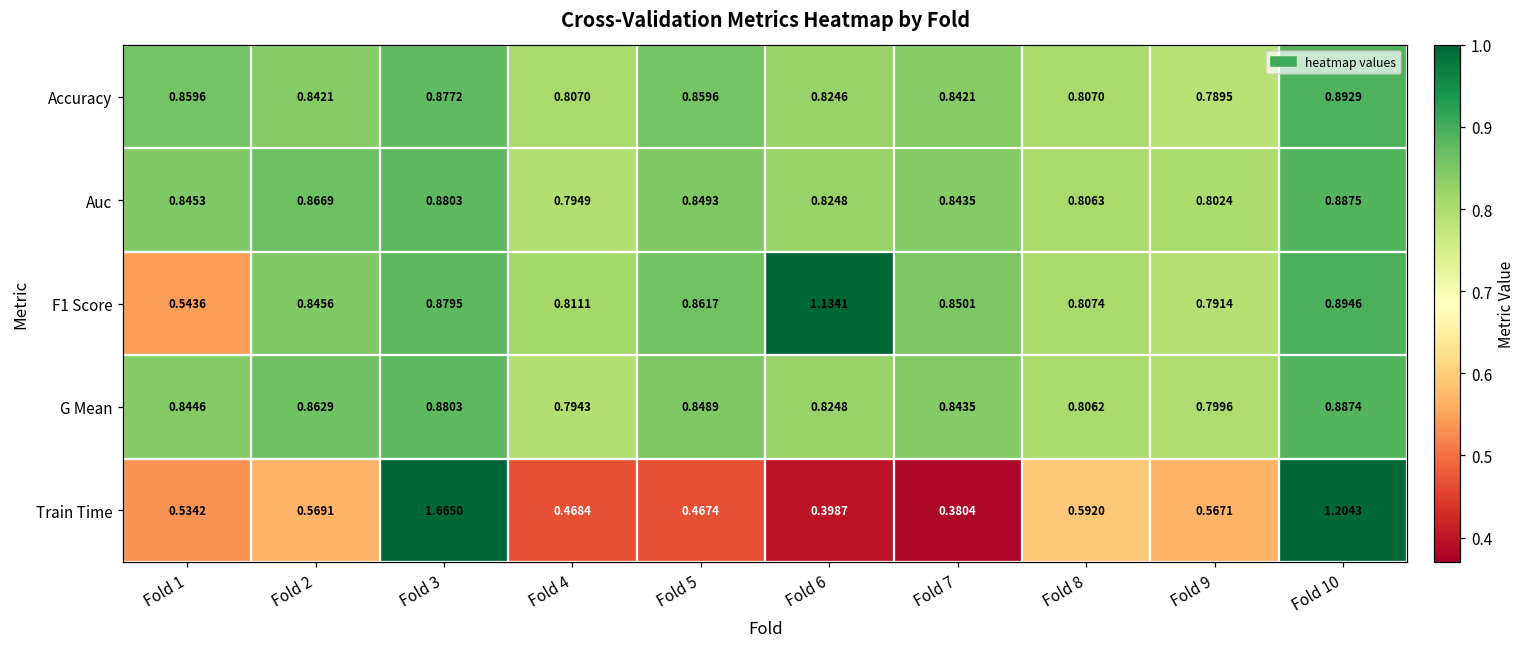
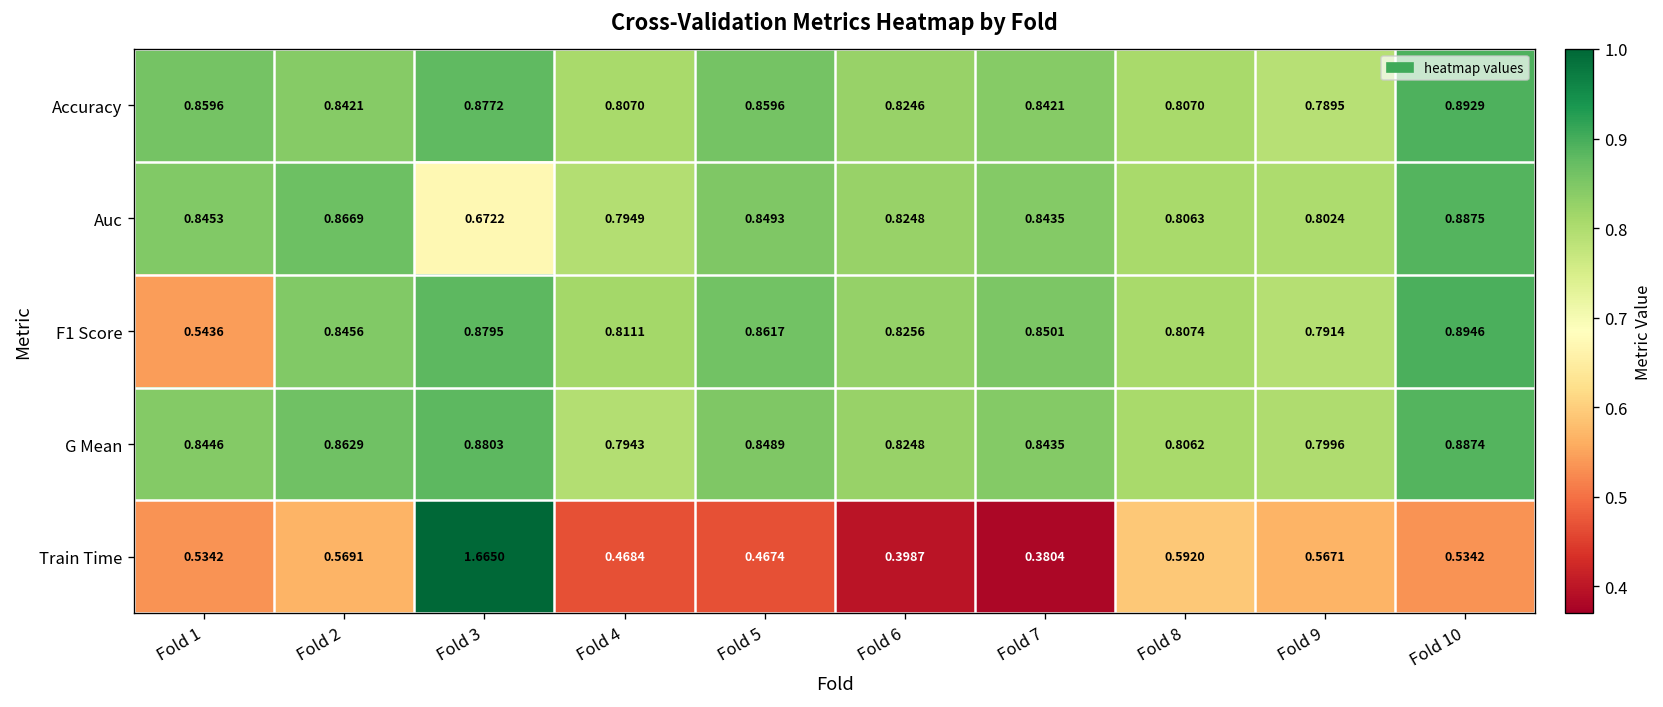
Auc, Fold 3: 0.8803 -> 0.6722
F1 Score, Fold 6: 1.1341 -> 0.8256
Train Time, Fold 10: 1.2043 -> 0.5342
